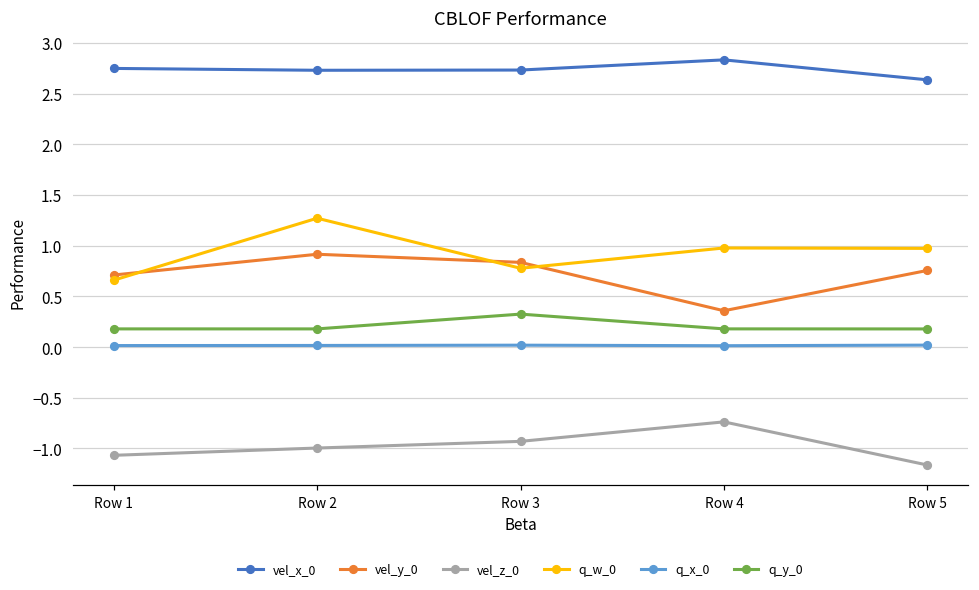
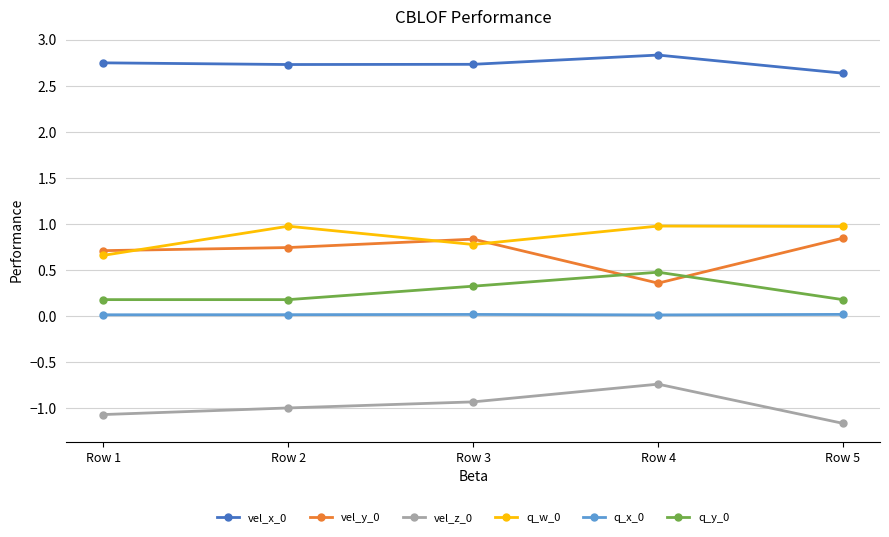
vel_y_0, Row 2: 0.9 -> 0.7
q_w_0, Row 2: 1.3 -> 1.0
q_y_0, Row 4: 0.2 -> 0.5
vel_y_0, Row 5: 0.76 -> 0.85
